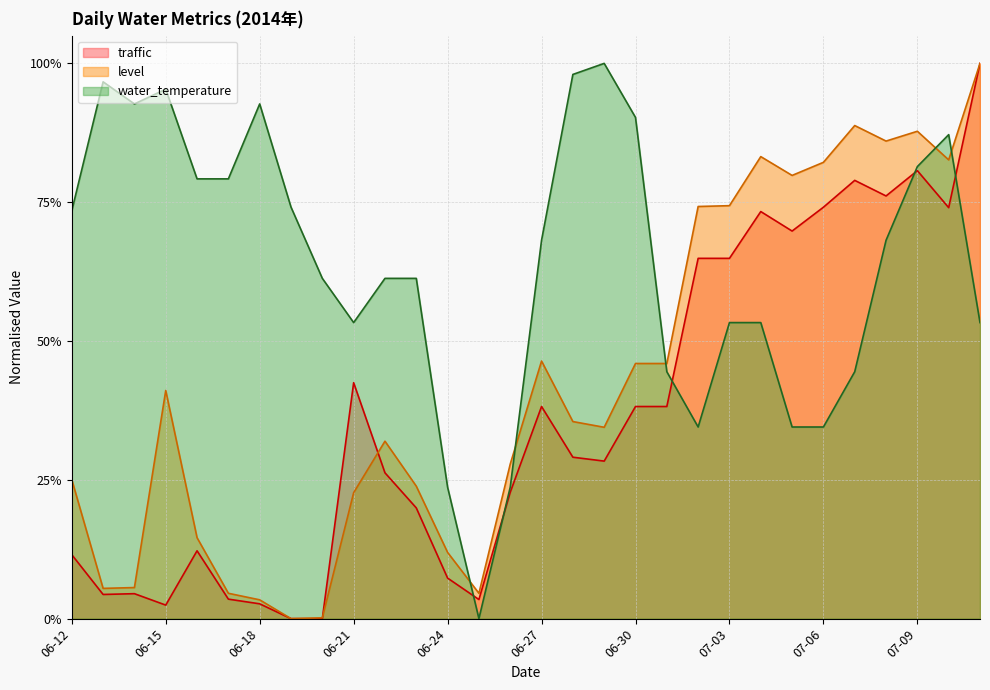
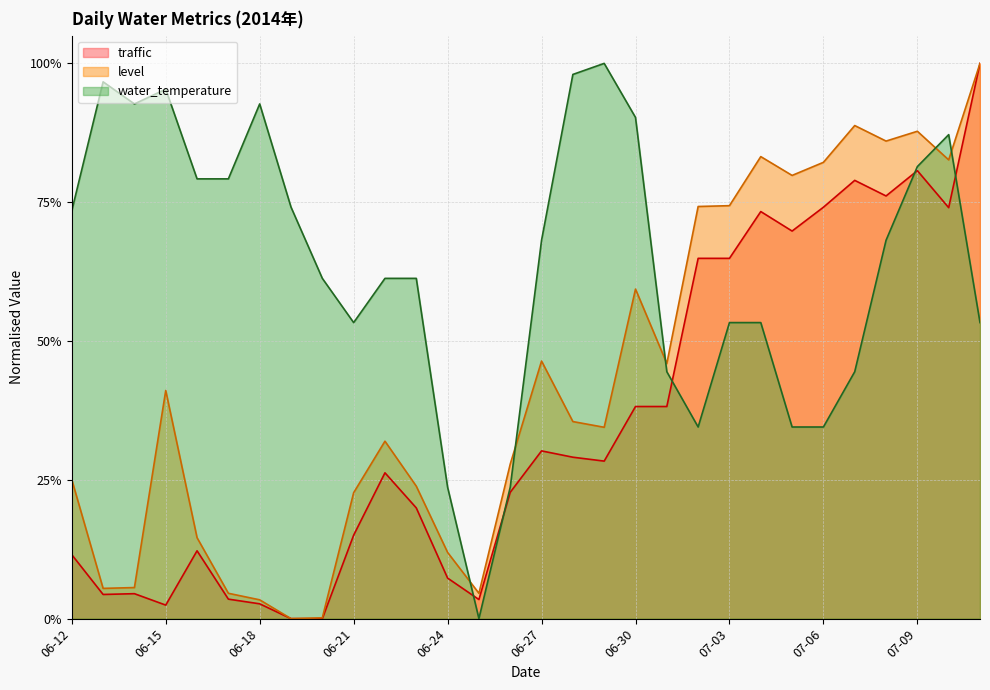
traffic, 06-21: 42% -> 15%
traffic, 06-27: 38% -> 30%
level, 06-30: 46% -> 59%
